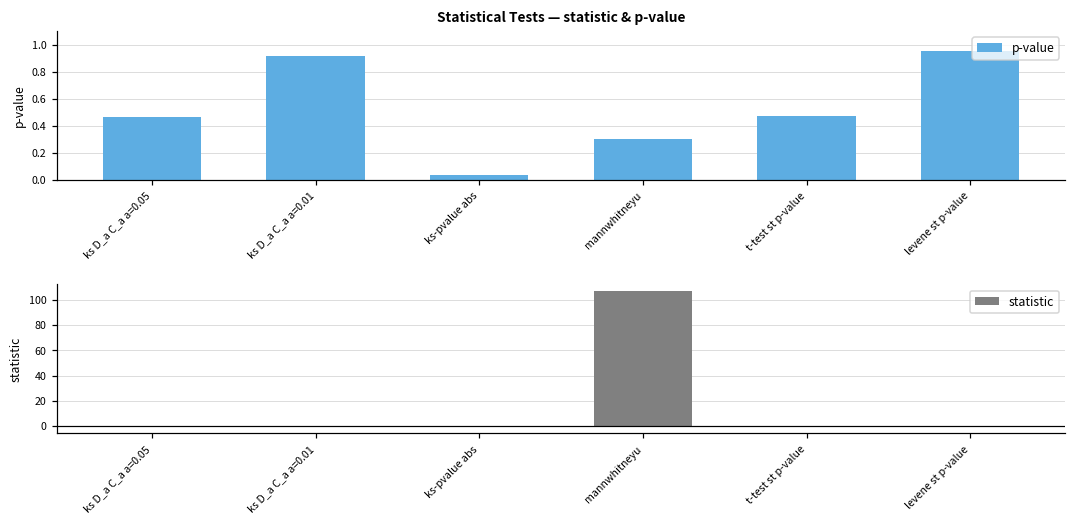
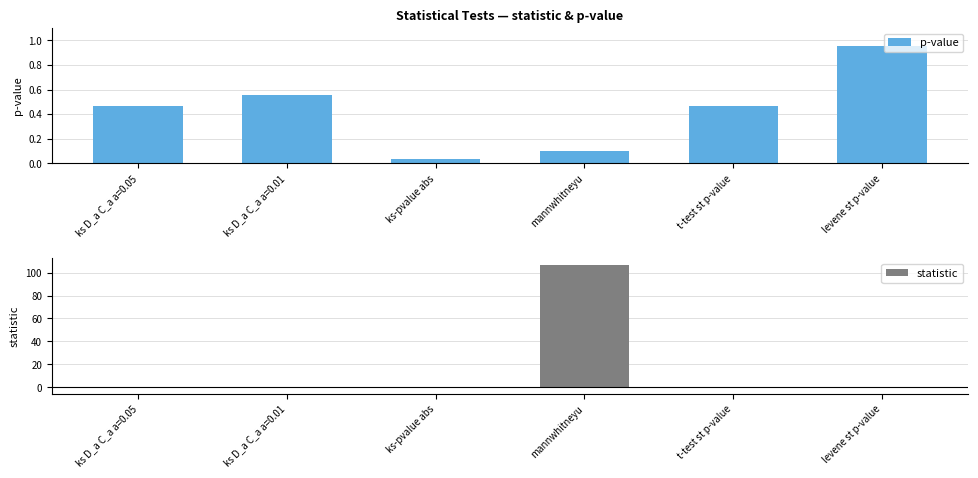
Statistical Tests — statistic & p-value, ks D_a C_a a=0.01: 0.92 -> 0.56
Statistical Tests — statistic & p-value, mannwhitneyu: 0.3 -> 0.1
